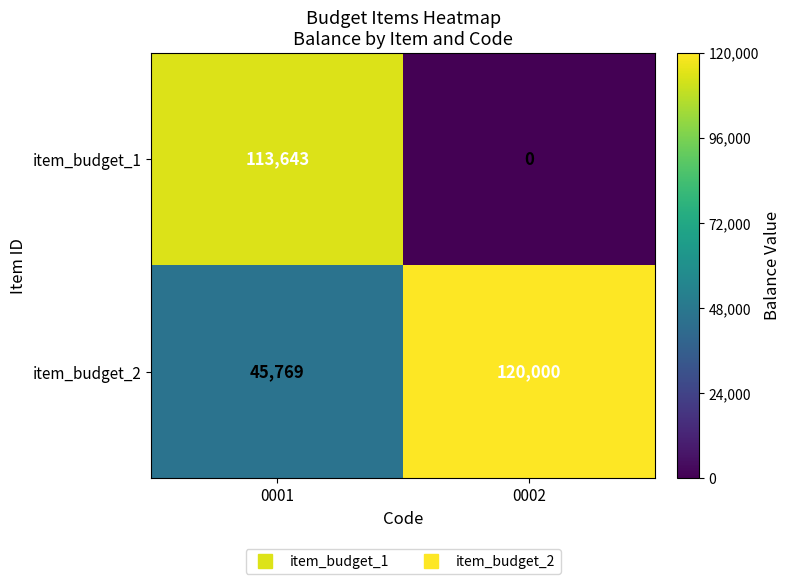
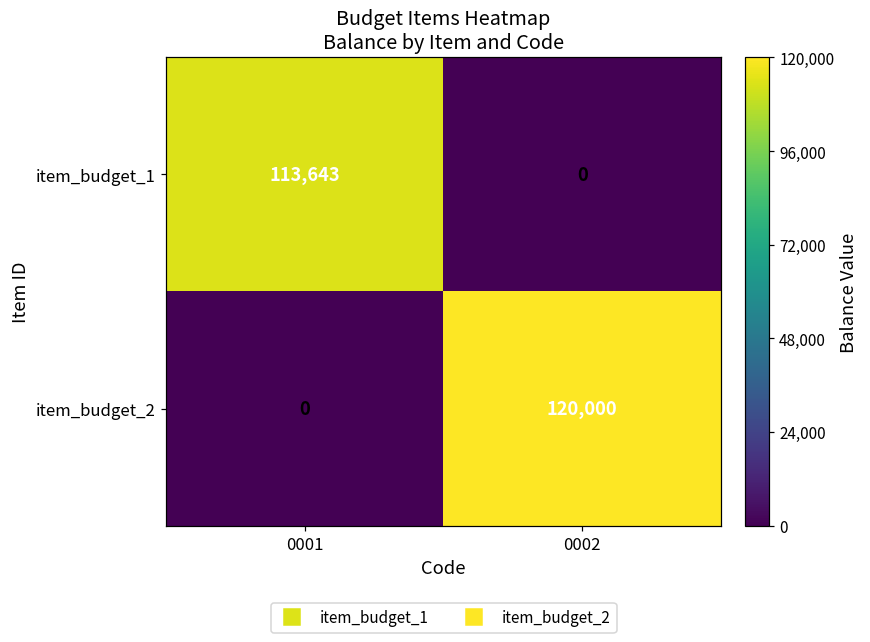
item_budget_2, 0001: 45,769 -> 0
